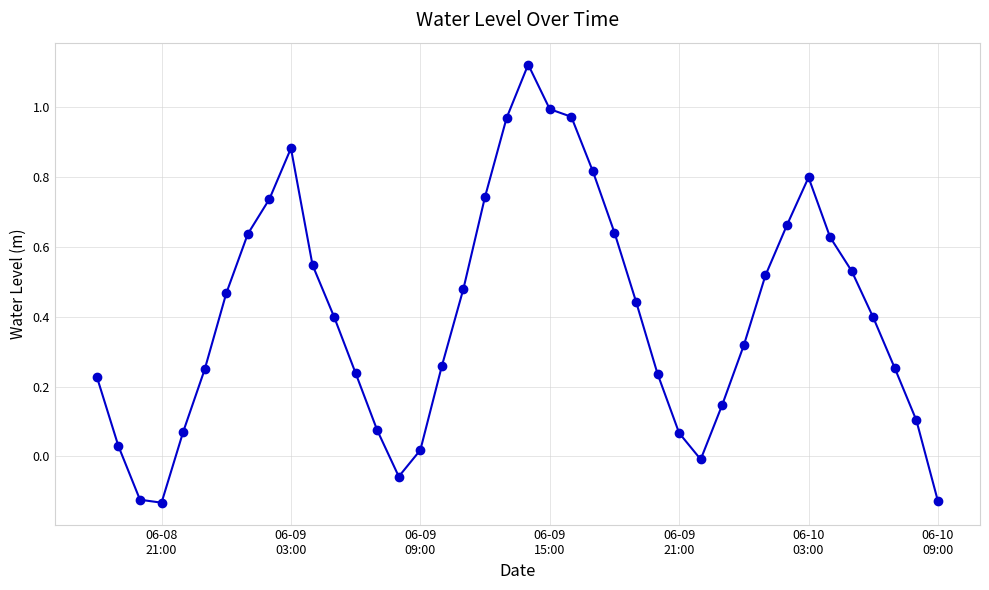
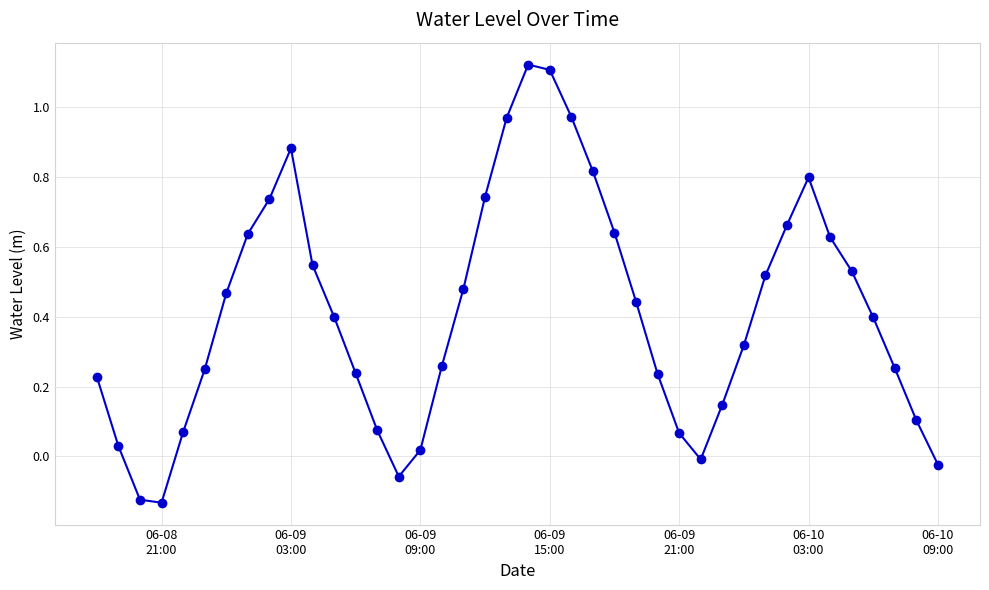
06-09 15:00: 1.00 -> 1.11
06-10 09:00: -0.13 -> -0.02
